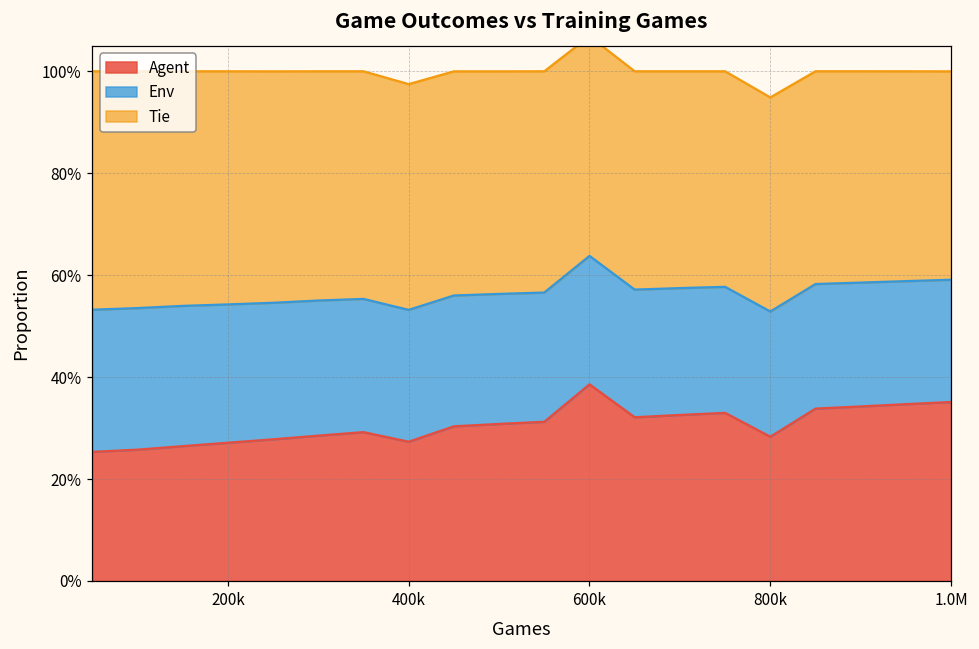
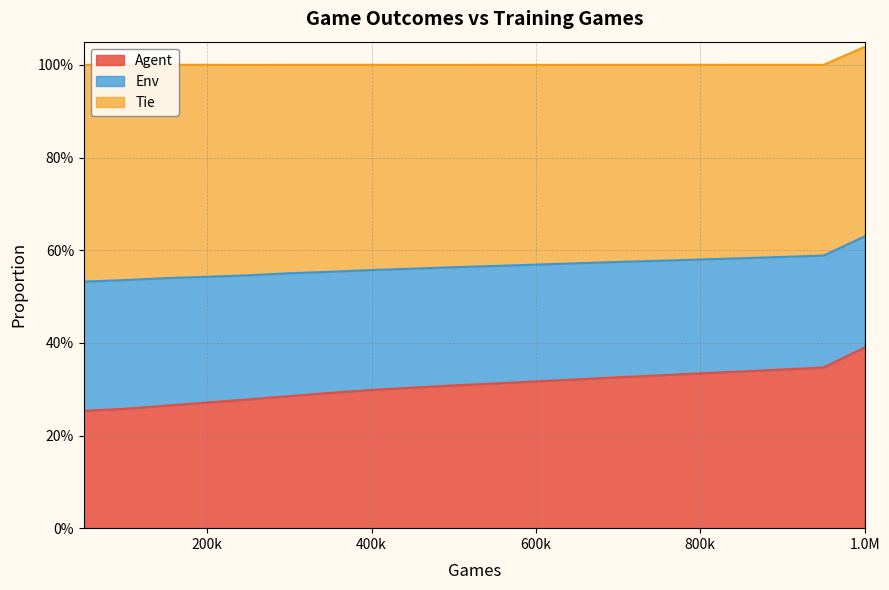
Agent, 400k: 27% -> 30%
Agent, 600k: 39% -> 32%
Agent, 800k: 28% -> 33%
Agent, 1.0M: 35% -> 39%
